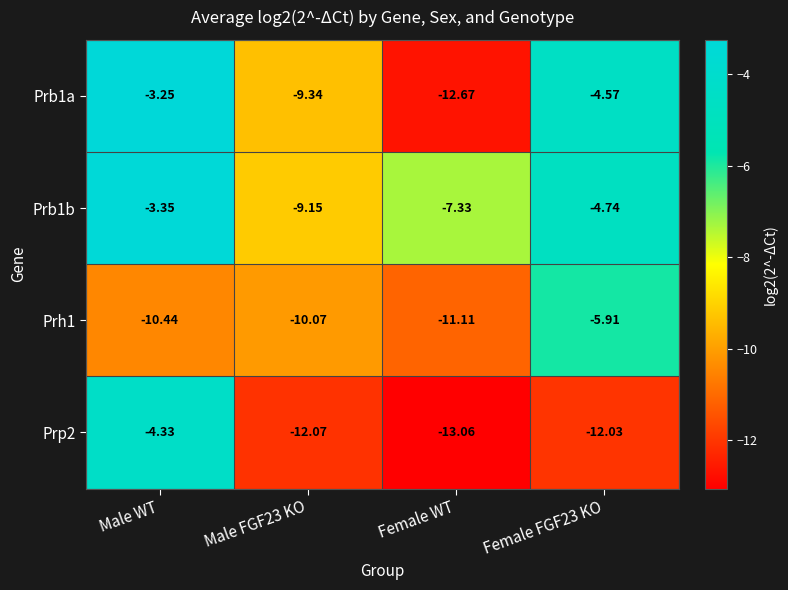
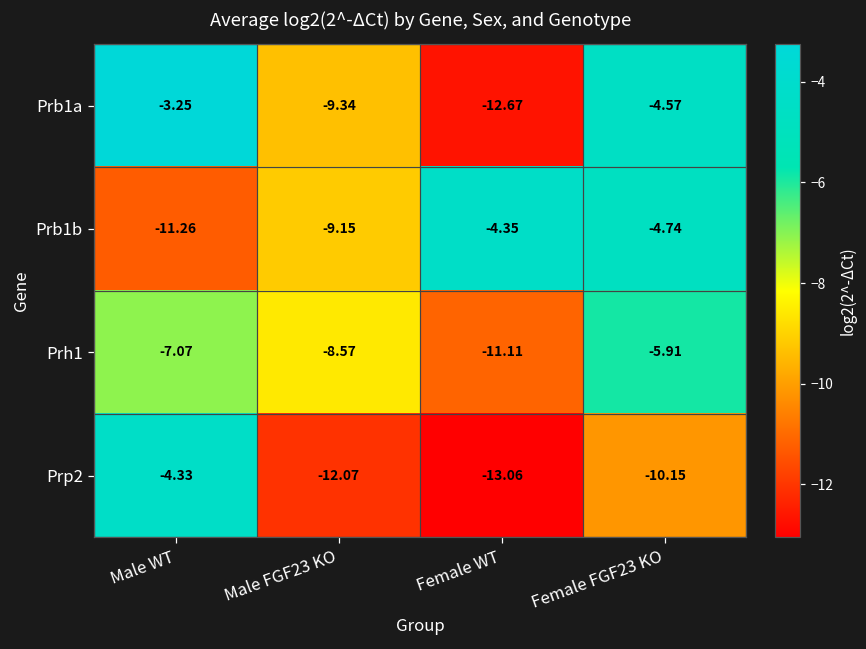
Prb1b, Male WT: -3.35 -> -11.26
Prb1b, Female WT: -7.33 -> -4.35
Prh1, Male WT: -10.44 -> -7.07
Prh1, Male FGF23 KO: -10.07 -> -8.57
Prp2, Female FGF23 KO: -12.03 -> -10.15
